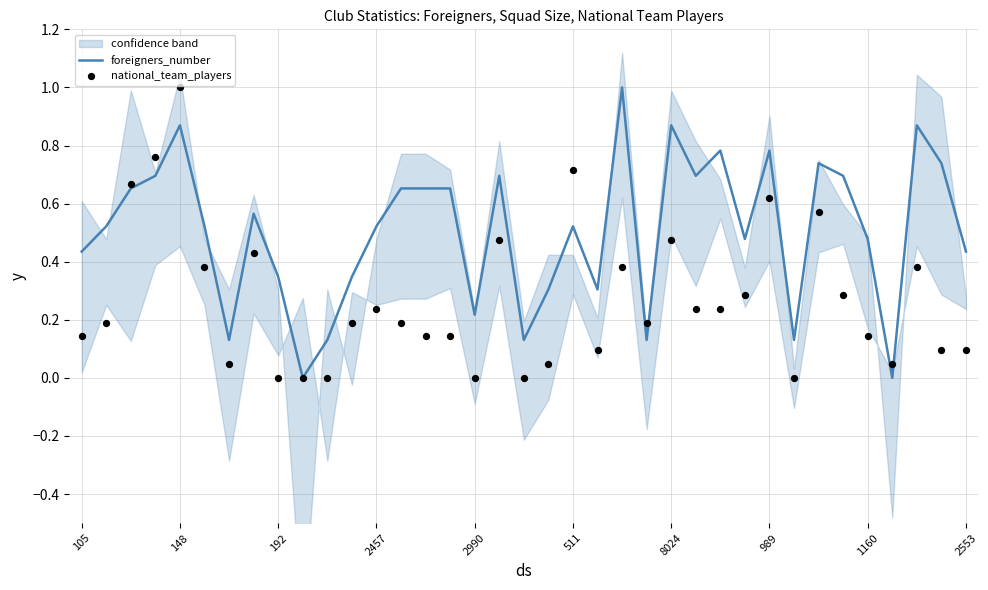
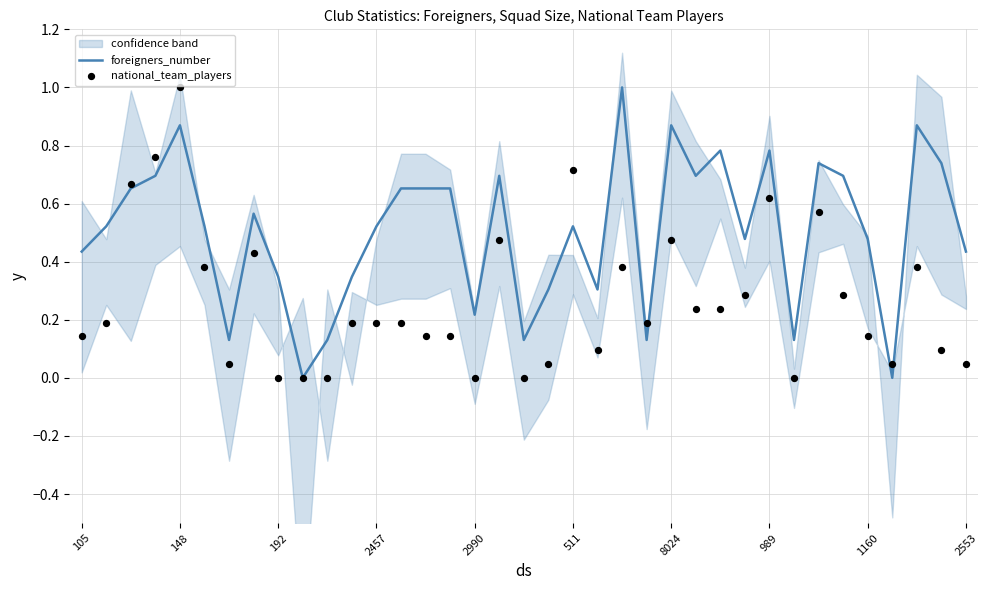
national_team_players, 2457: 0.24 -> 0.19
national_team_players, 2553: 0.10 -> 0.05
